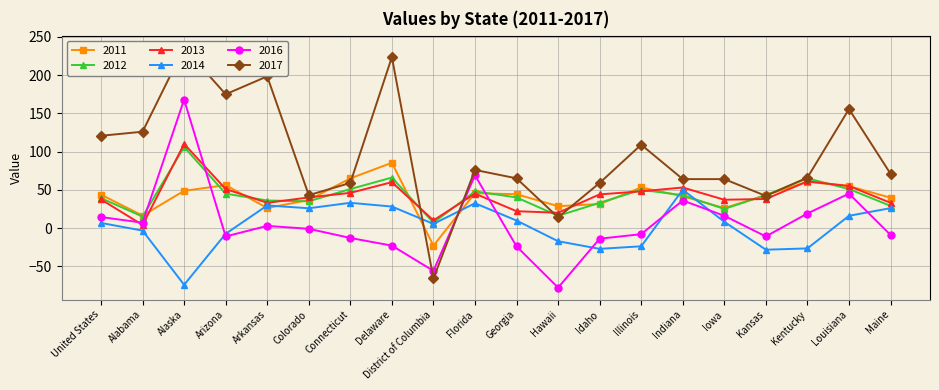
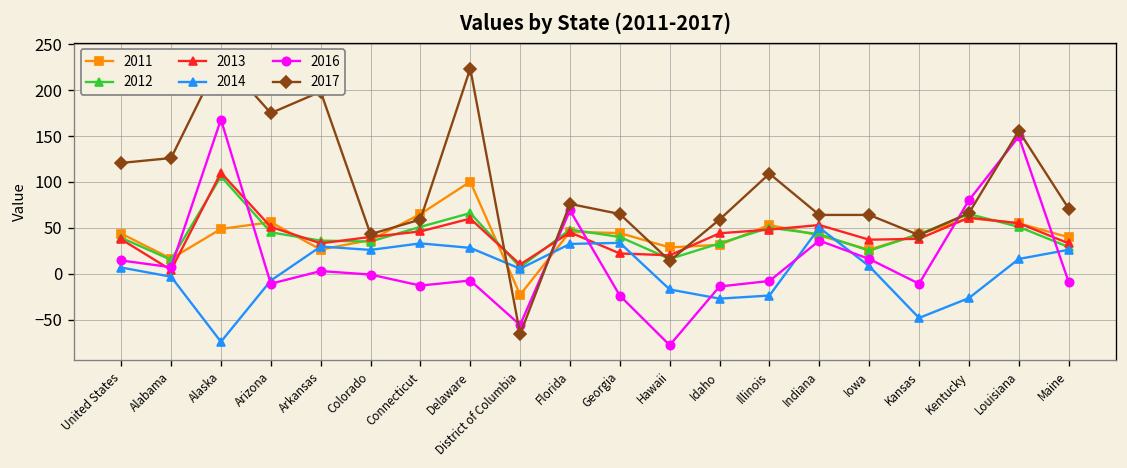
2011, Delaware: 90 -> 100
2016, Delaware: -20 -> -10
2014, Georgia: 10 -> 30
2014, Kansas: -30 -> -50
2016, Kentucky: 20 -> 80
2016, Louisiana: 50 -> 150
